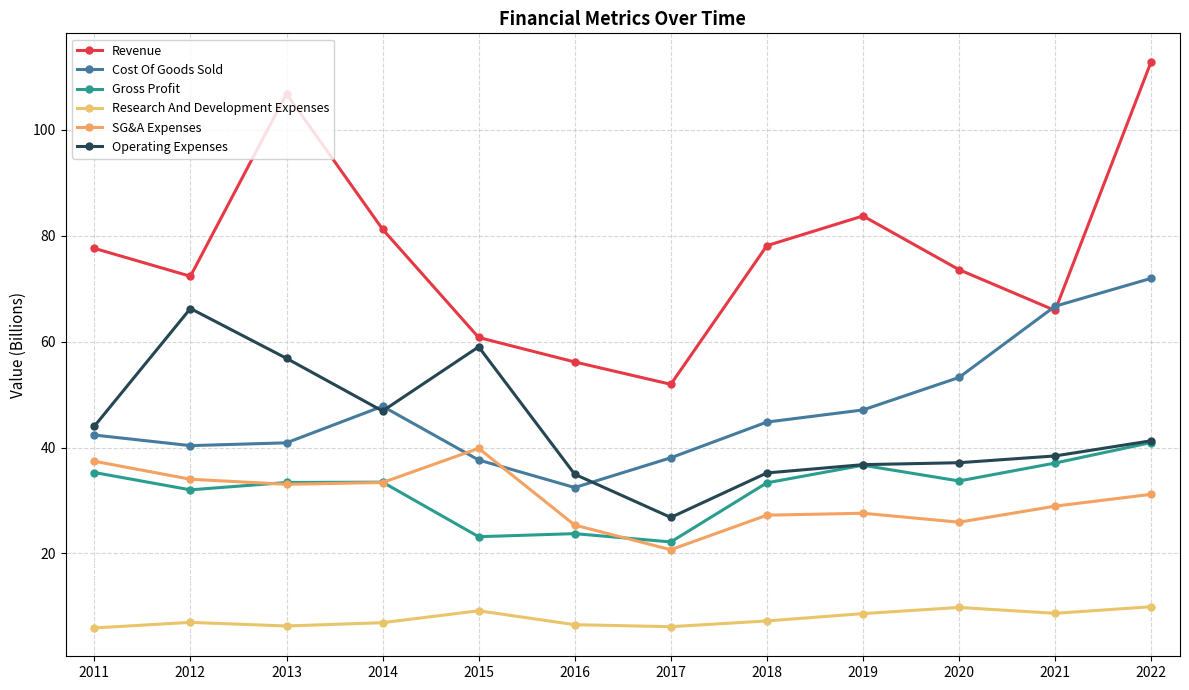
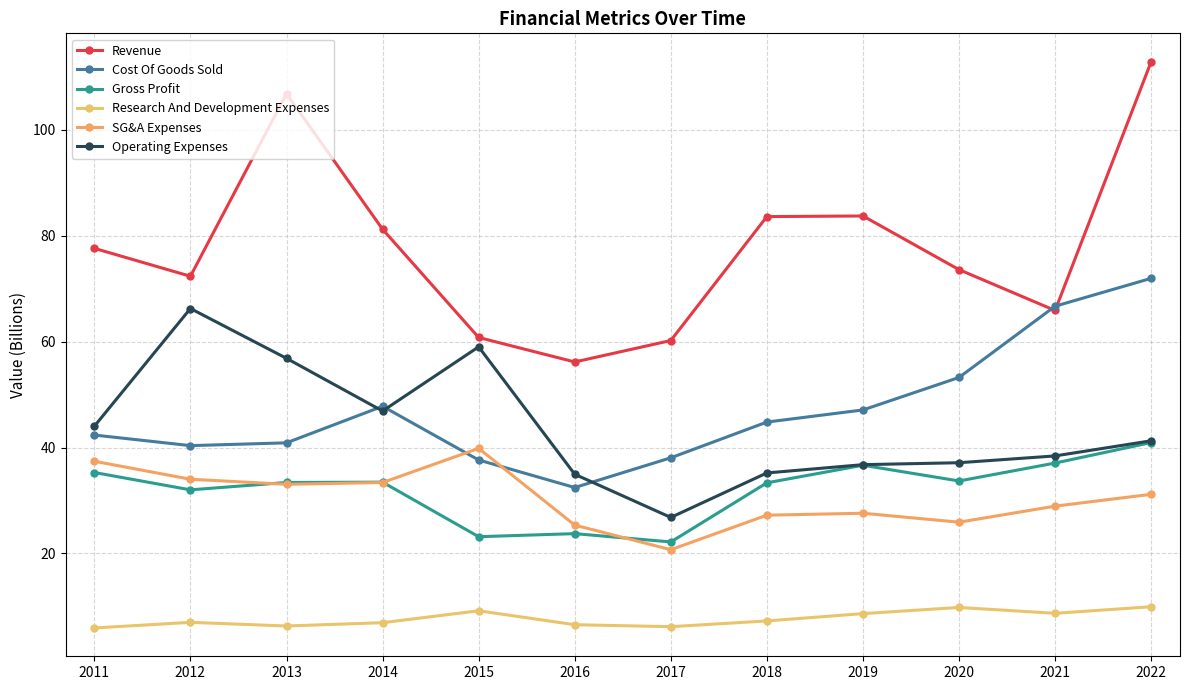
Revenue, 2017: 52 -> 60
Revenue, 2018: 78 -> 84
